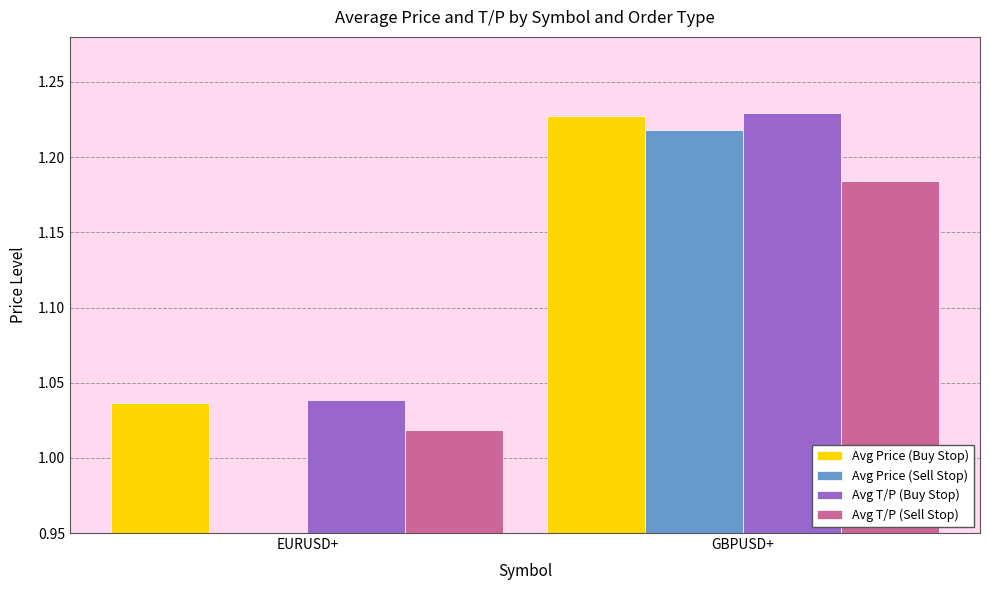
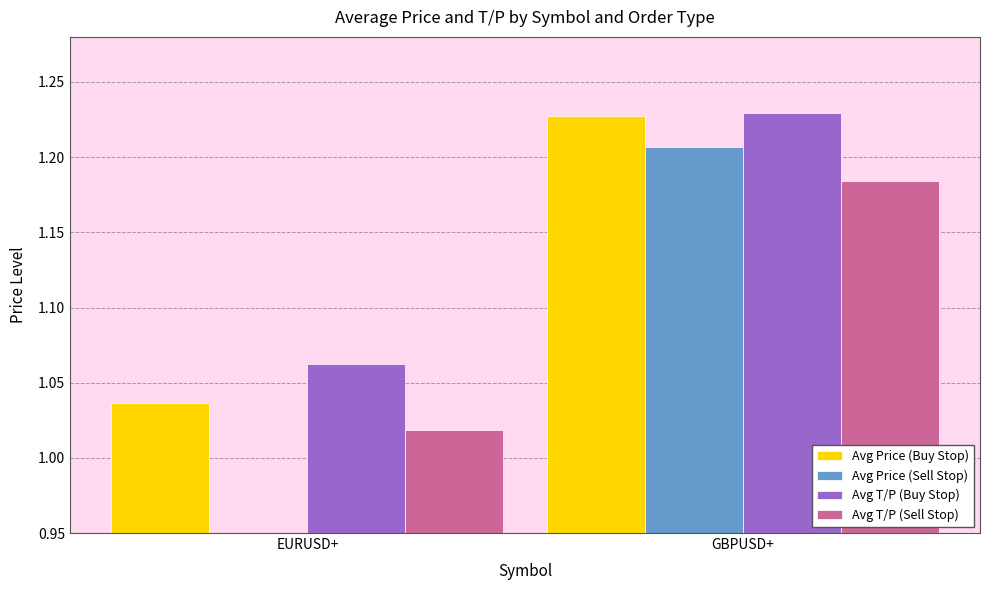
Avg T/P (Buy Stop), EURUSD+: 1.039 -> 1.063
Avg Price (Sell Stop), GBPUSD+: 1.218 -> 1.207
